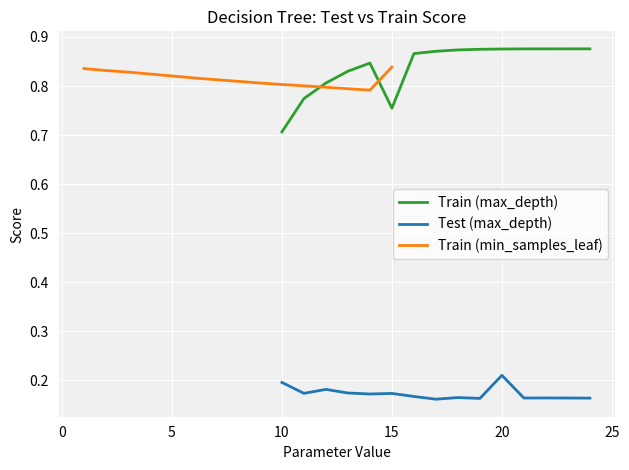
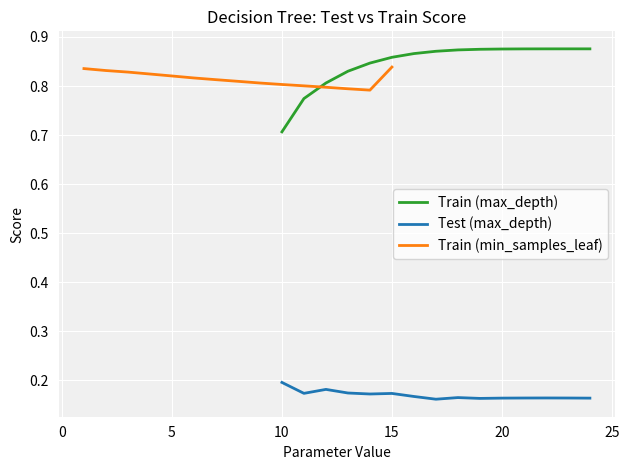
Train (max_depth), 15: 0.75 -> 0.86
Test (max_depth), 20: 0.21 -> 0.16
